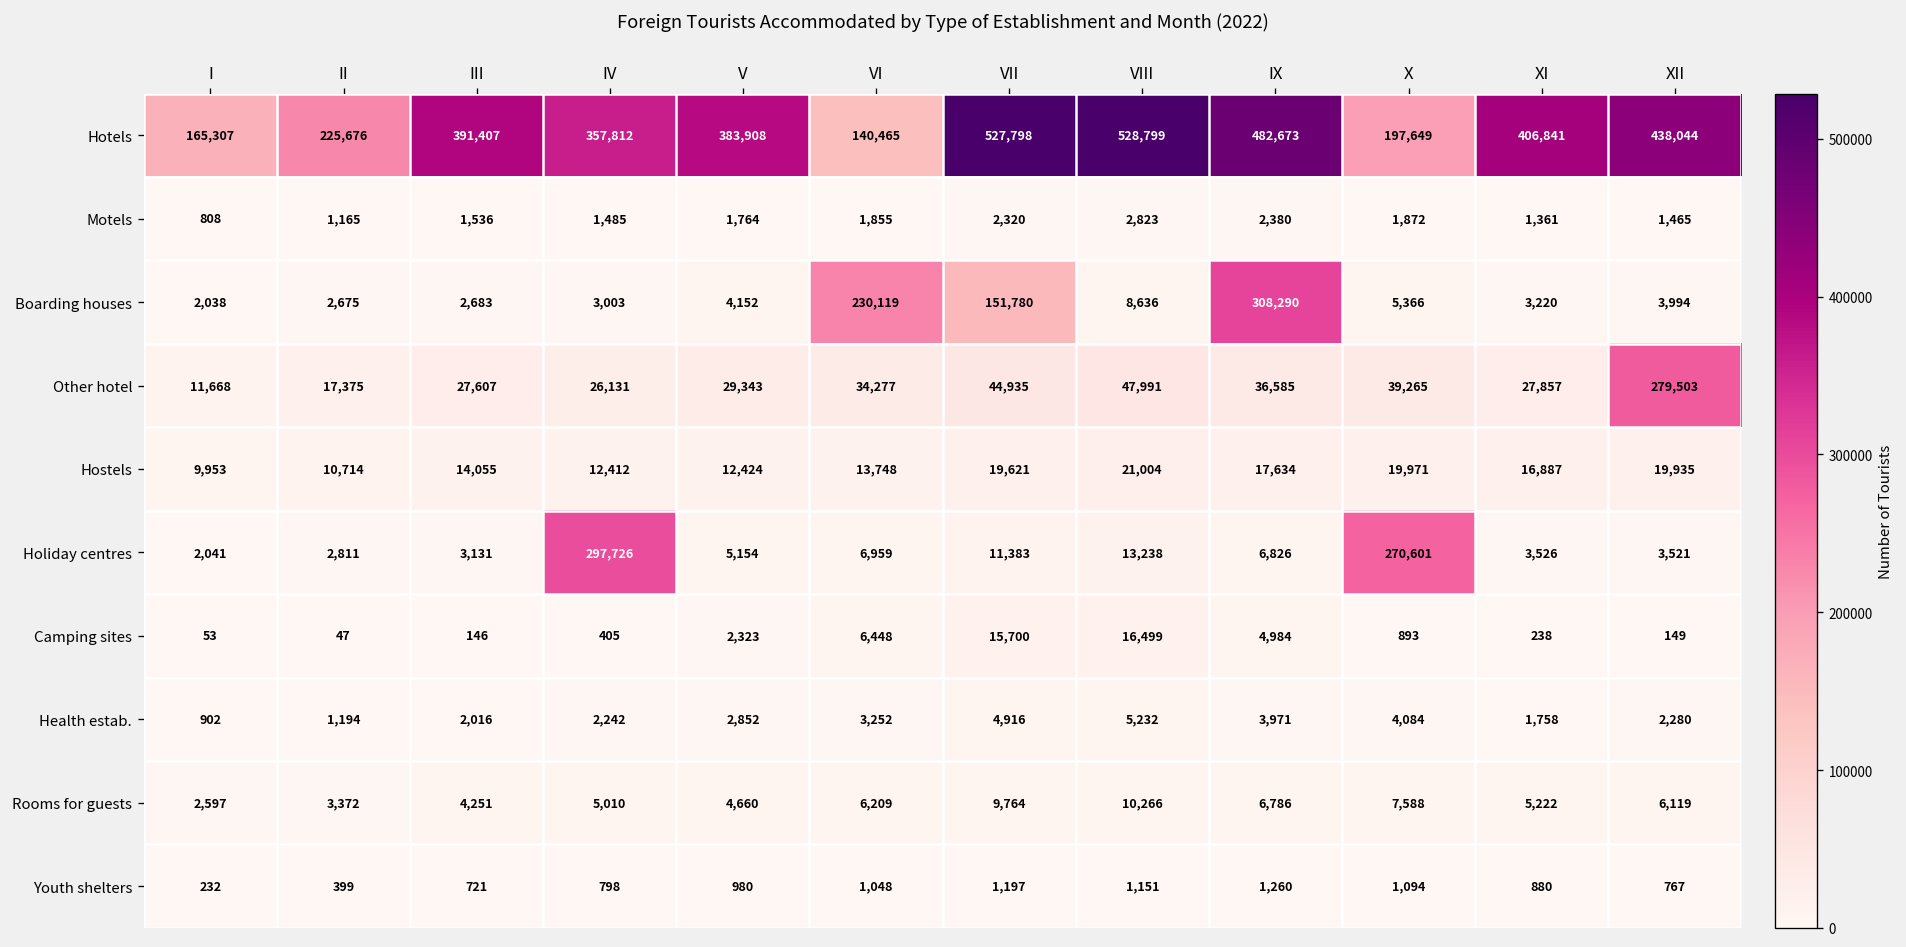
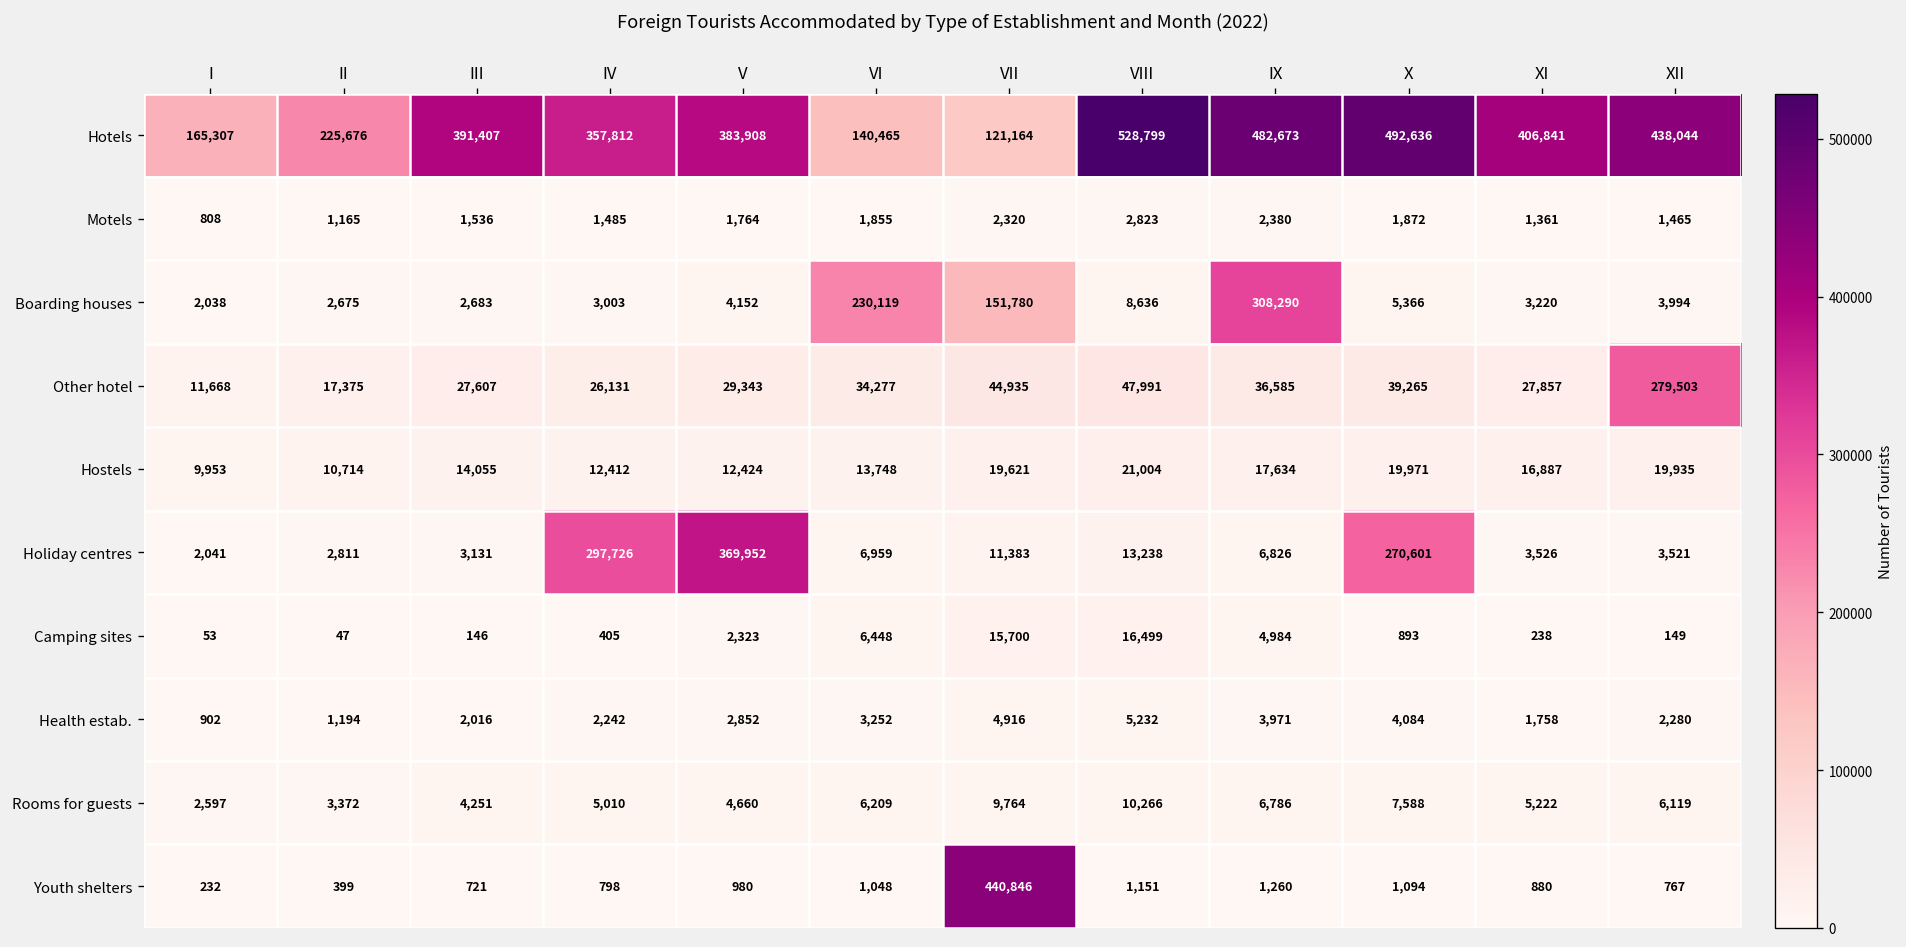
Hotels, VII: 527,798 -> 121,164
Hotels, X: 197,649 -> 492,636
Holiday centres, V: 5,154 -> 369,952
Youth shelters, VII: 1,197 -> 440,846
